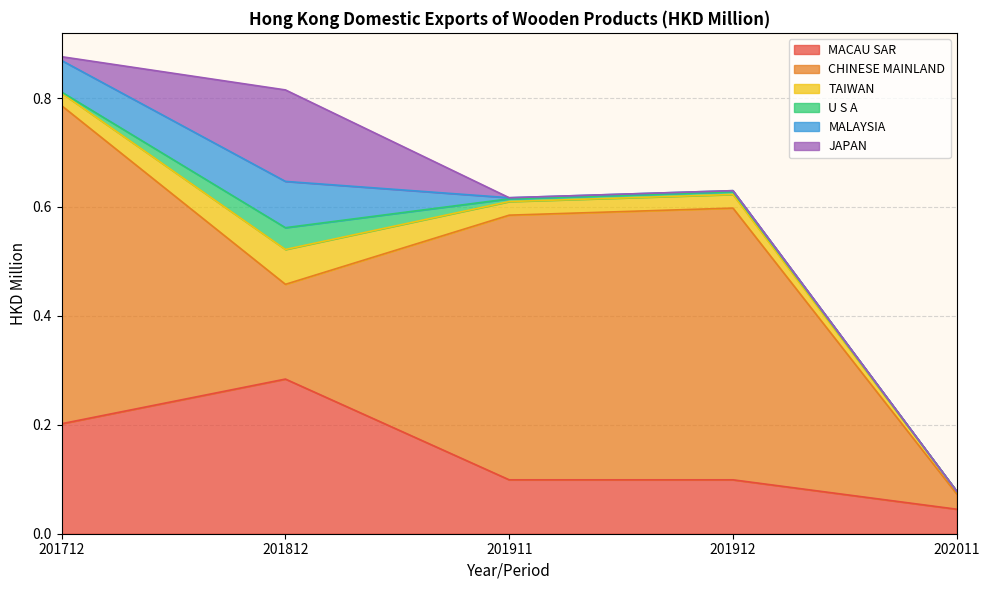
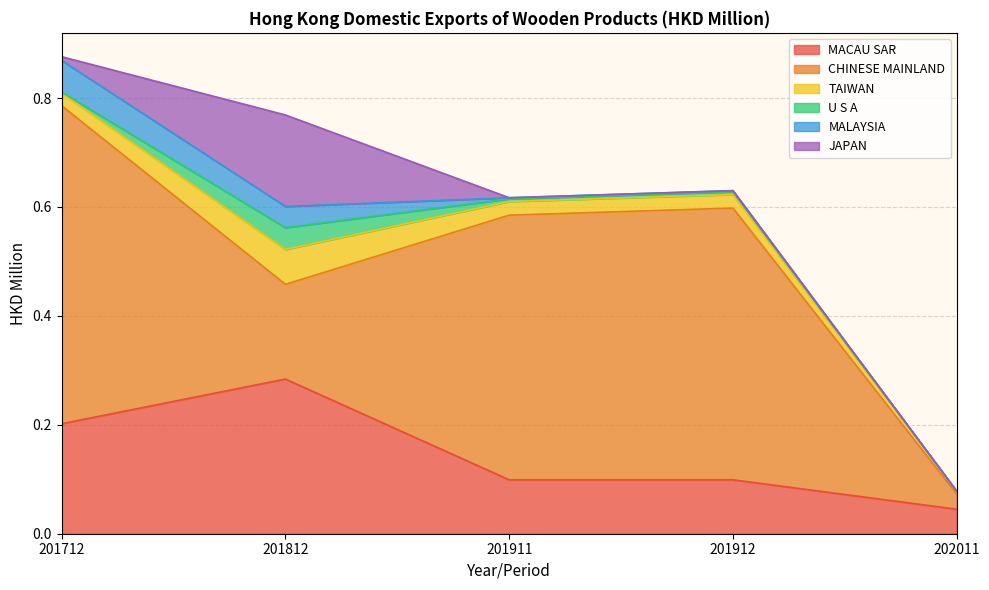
MALAYSIA, 201812: 0.08 -> 0.04
